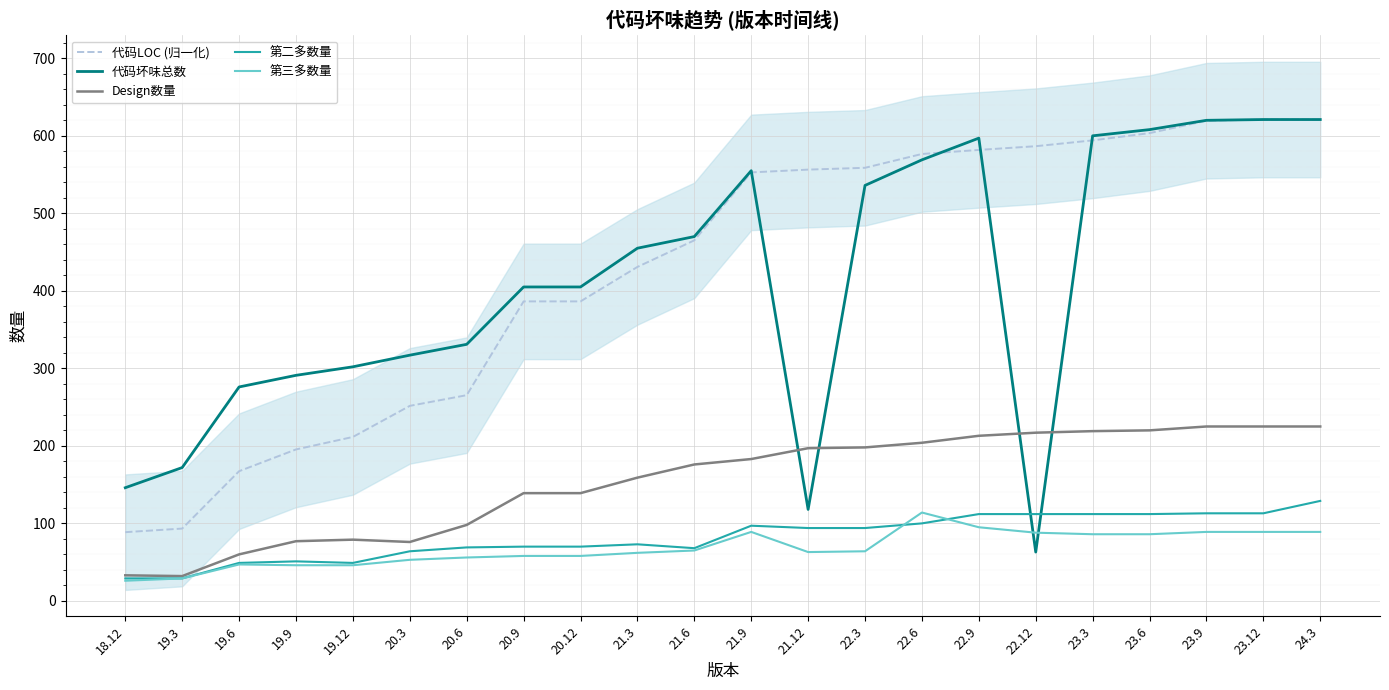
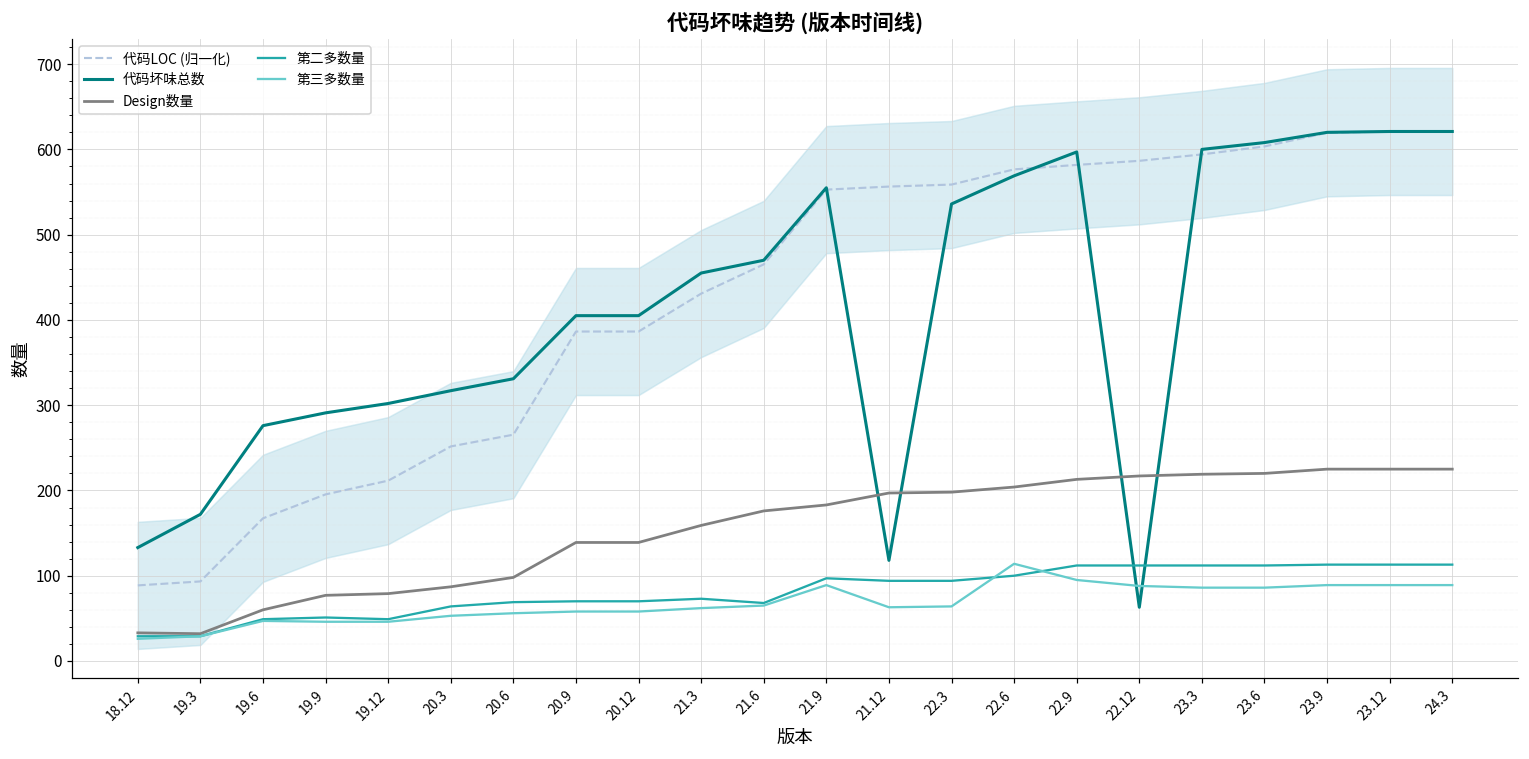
代码坏味总数, 18.12: 150 -> 130
Design数量, 20.3: 80 -> 90
第二多数量, 24.3: 130 -> 110
